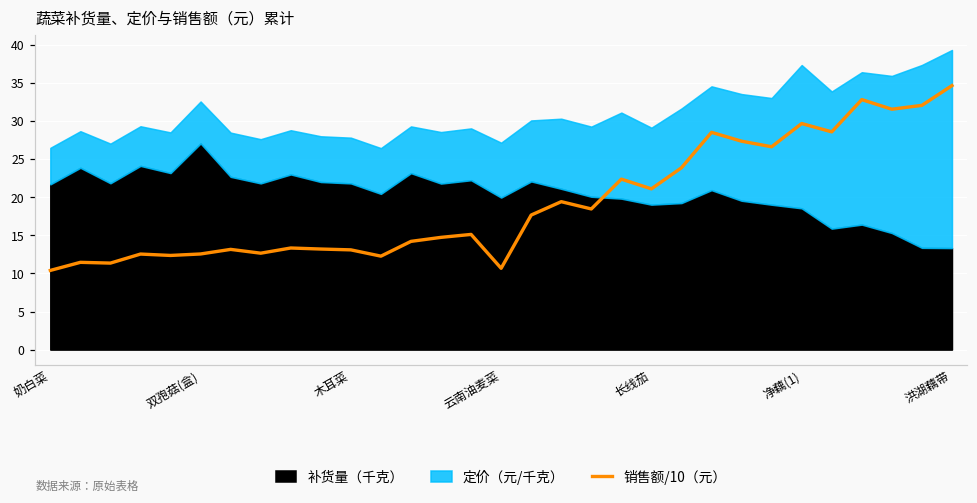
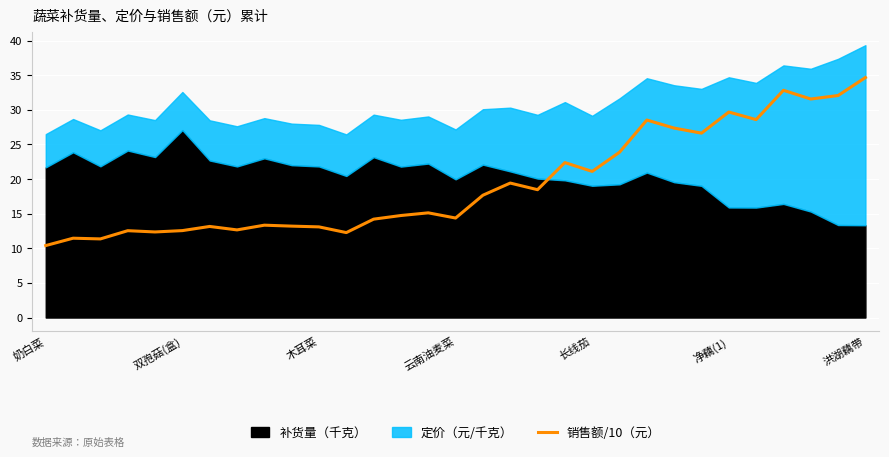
销售额/10（元）, 云南油麦菜: 11 -> 14
补货量（千克）, 净藕(1): 19 -> 16
